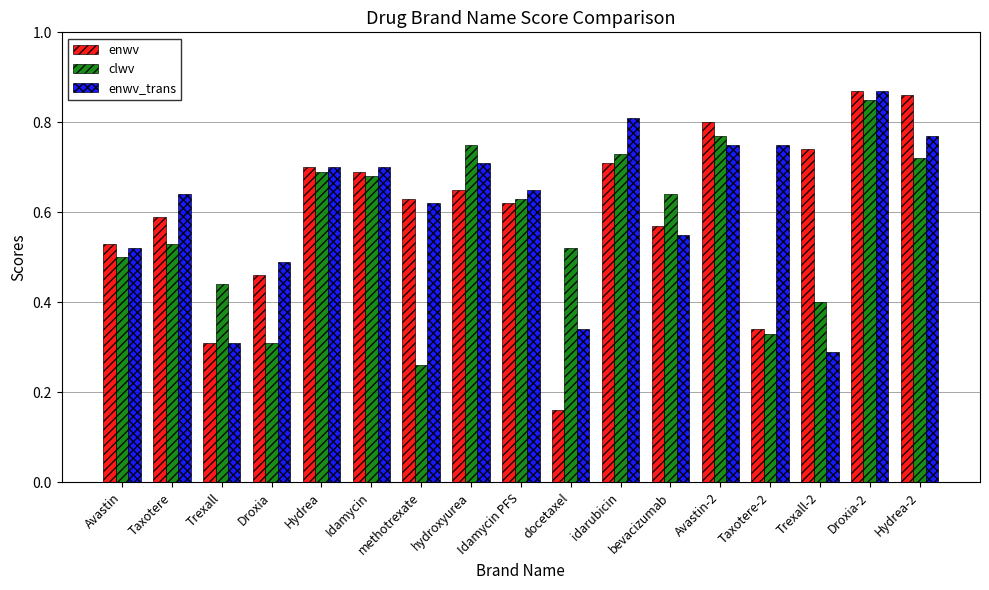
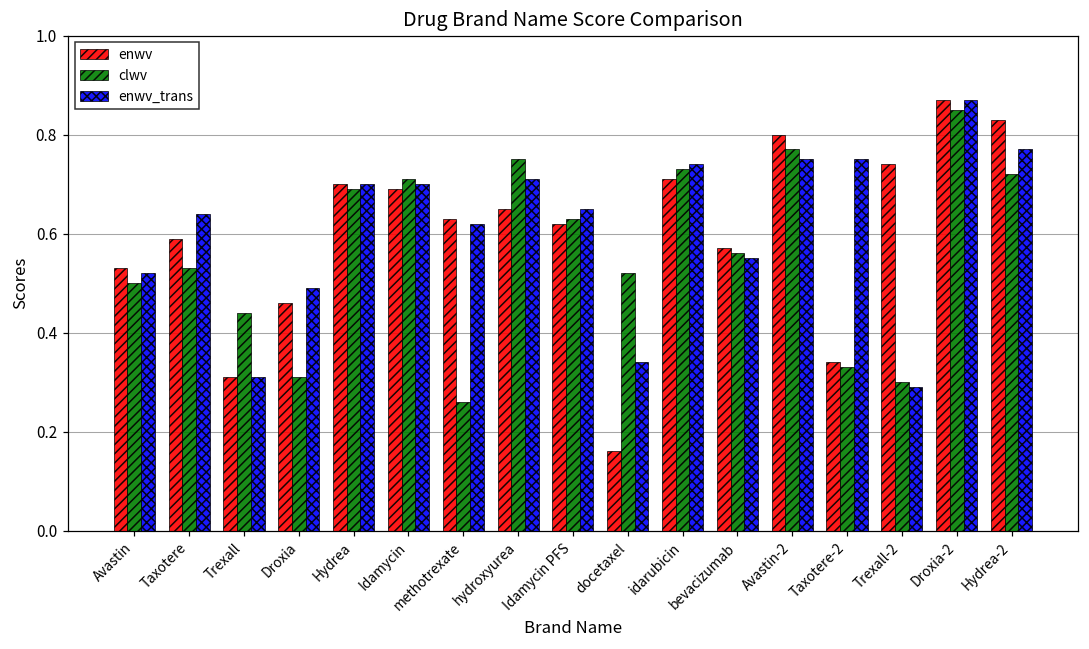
clwv, Idamycin: 0.68 -> 0.71
enwv_trans, idarubicin: 0.81 -> 0.74
clwv, bevacizumab: 0.64 -> 0.56
clwv, Trexall-2: 0.4 -> 0.3
enwv, Hydrea-2: 0.86 -> 0.83
